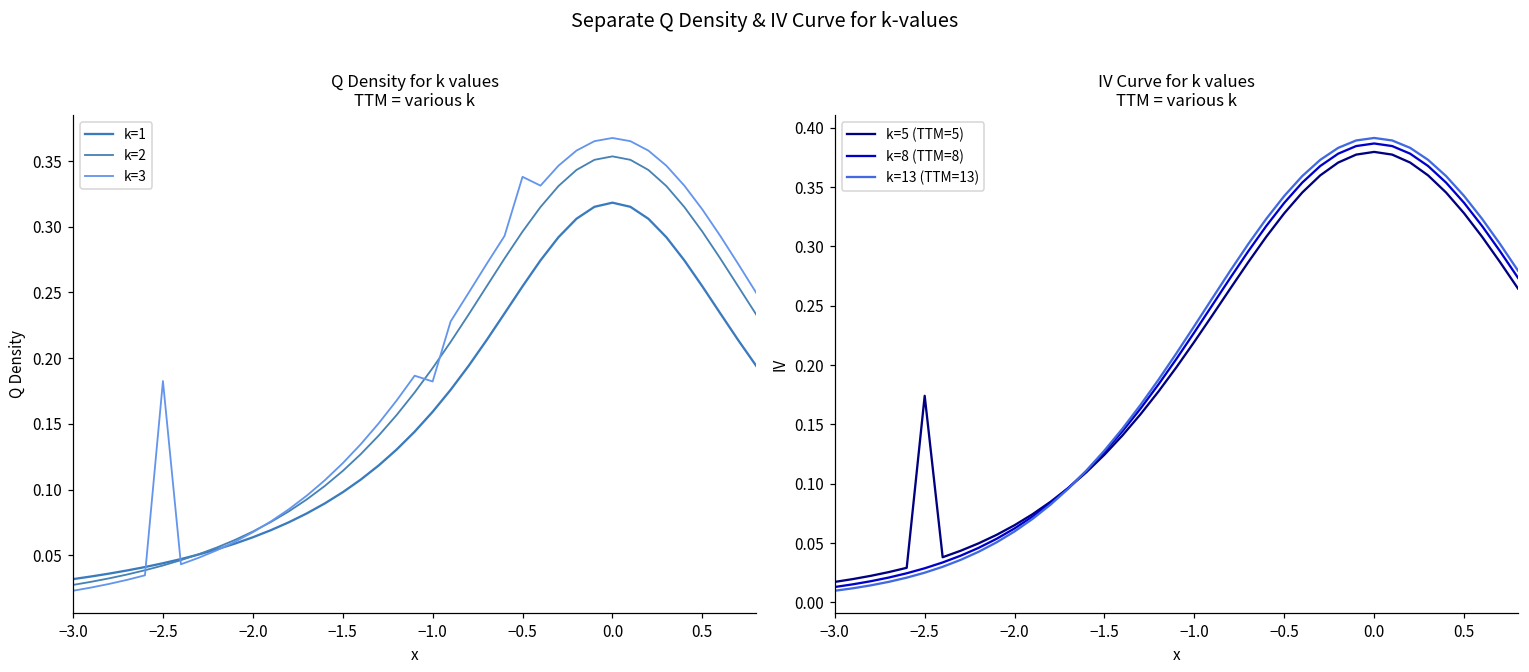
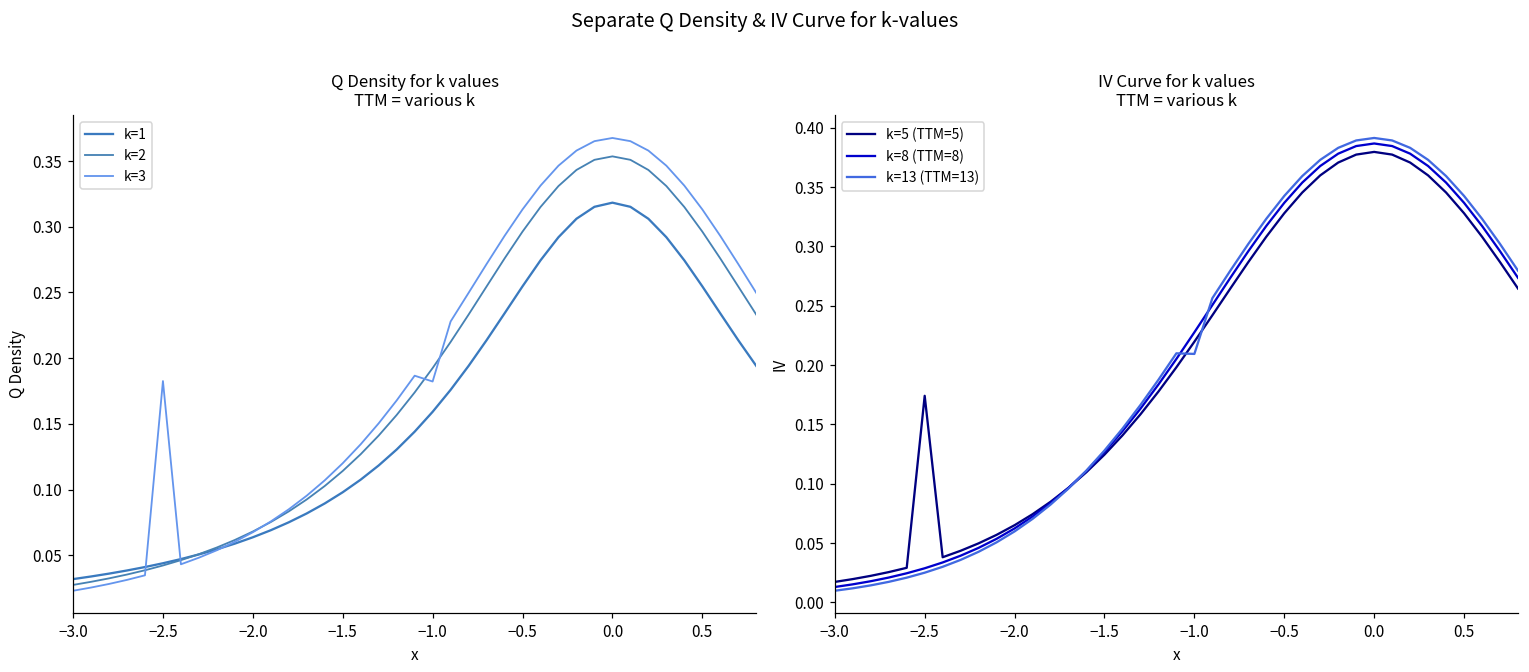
Q Density for k values TTM = various k, k=3, −0.5: 0.338 -> 0.313
IV Curve for k values TTM = various k, k=13 (TTM=13), −1.0: 0.233 -> 0.209
